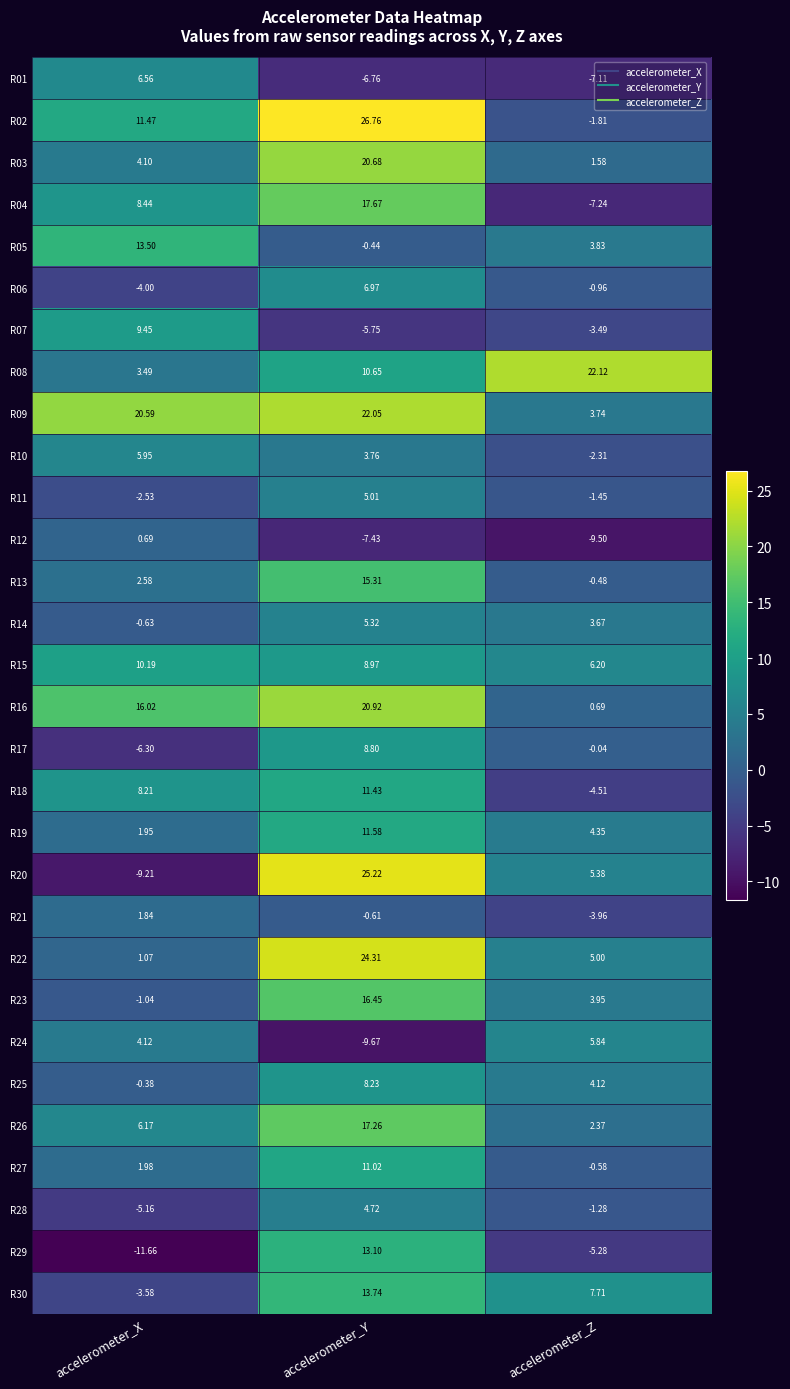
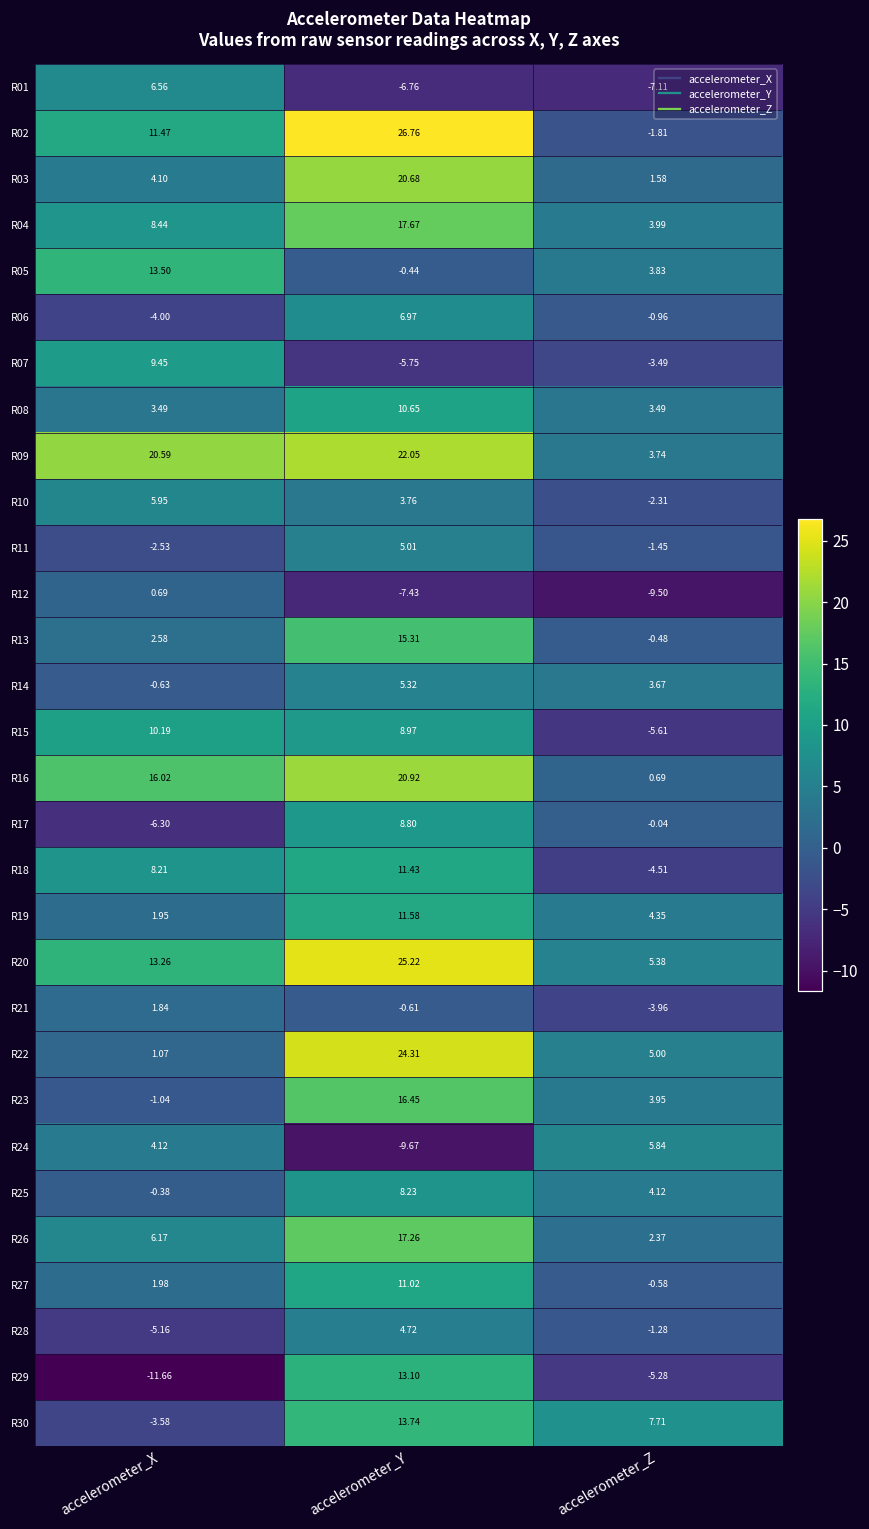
R04, accelerometer_Z: -7.24 -> 3.99
R08, accelerometer_Z: 22.12 -> 3.49
R15, accelerometer_Z: 6.20 -> -5.61
R20, accelerometer_X: -9.21 -> 13.26
